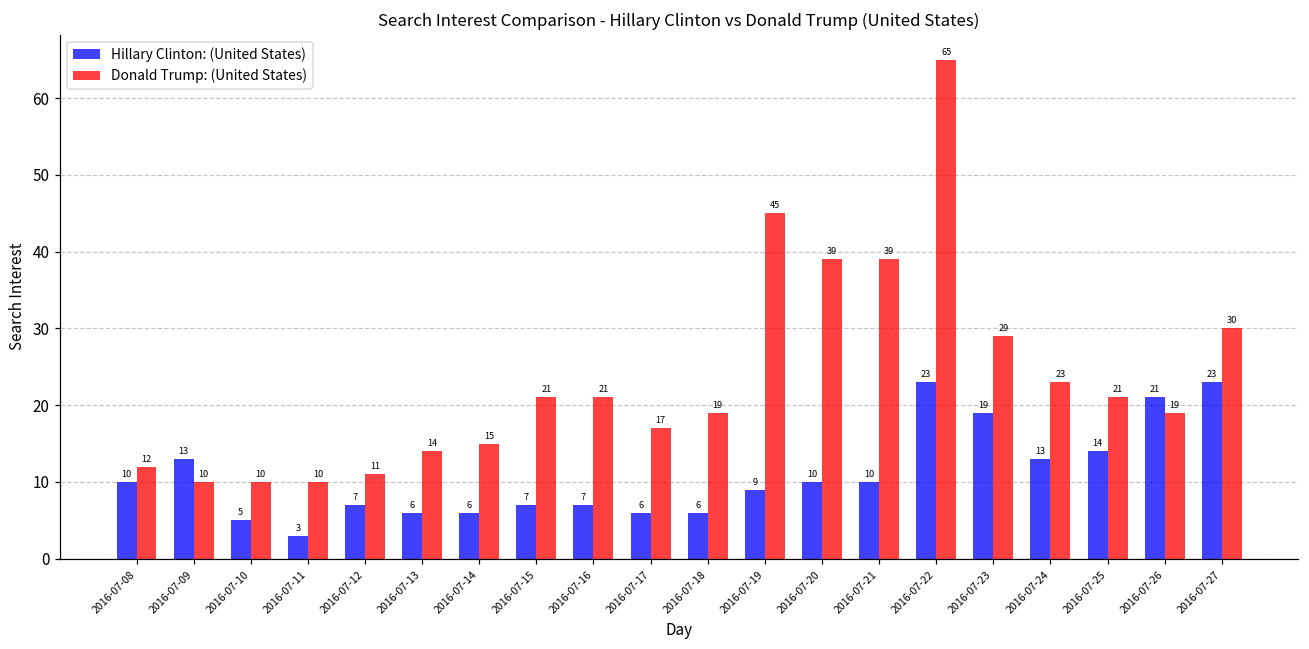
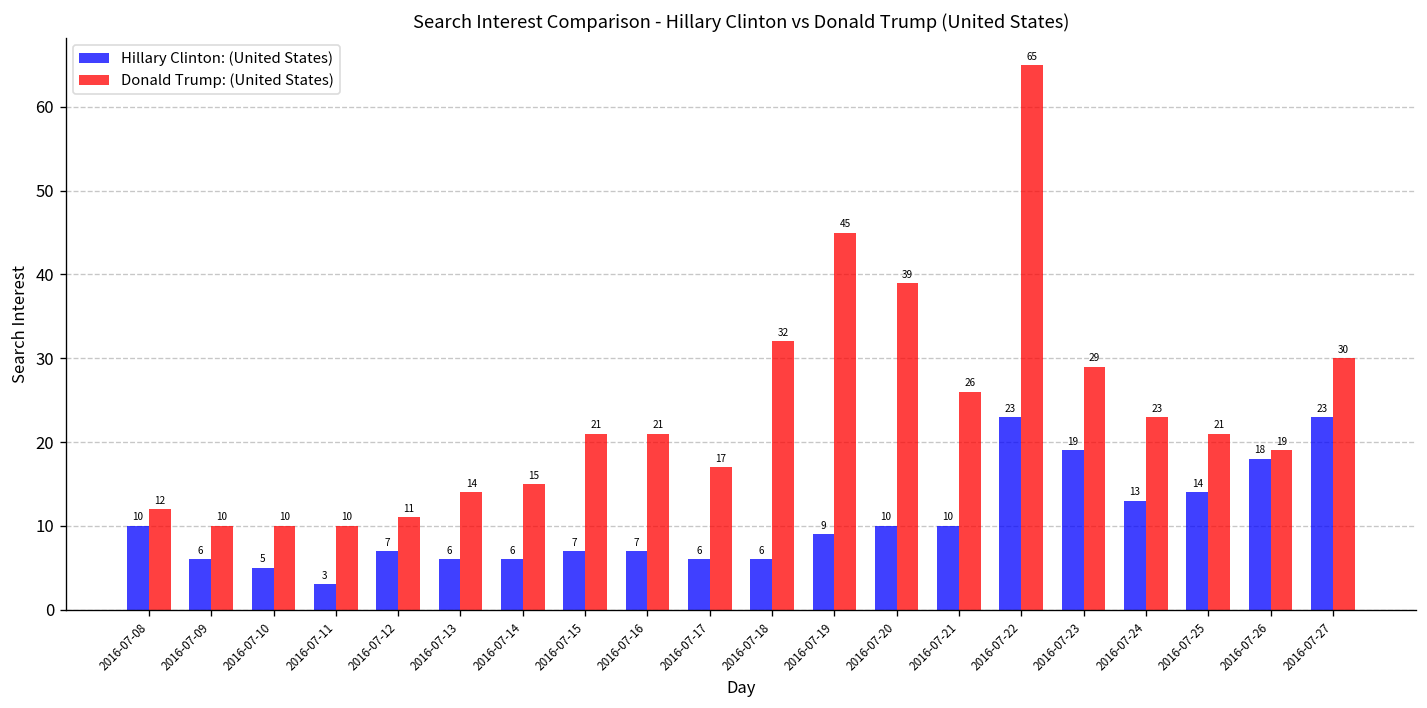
Hillary Clinton: (United States), 2016-07-09: 13 -> 6
Donald Trump: (United States), 2016-07-18: 19 -> 32
Donald Trump: (United States), 2016-07-21: 39 -> 26
Hillary Clinton: (United States), 2016-07-26: 21 -> 18
